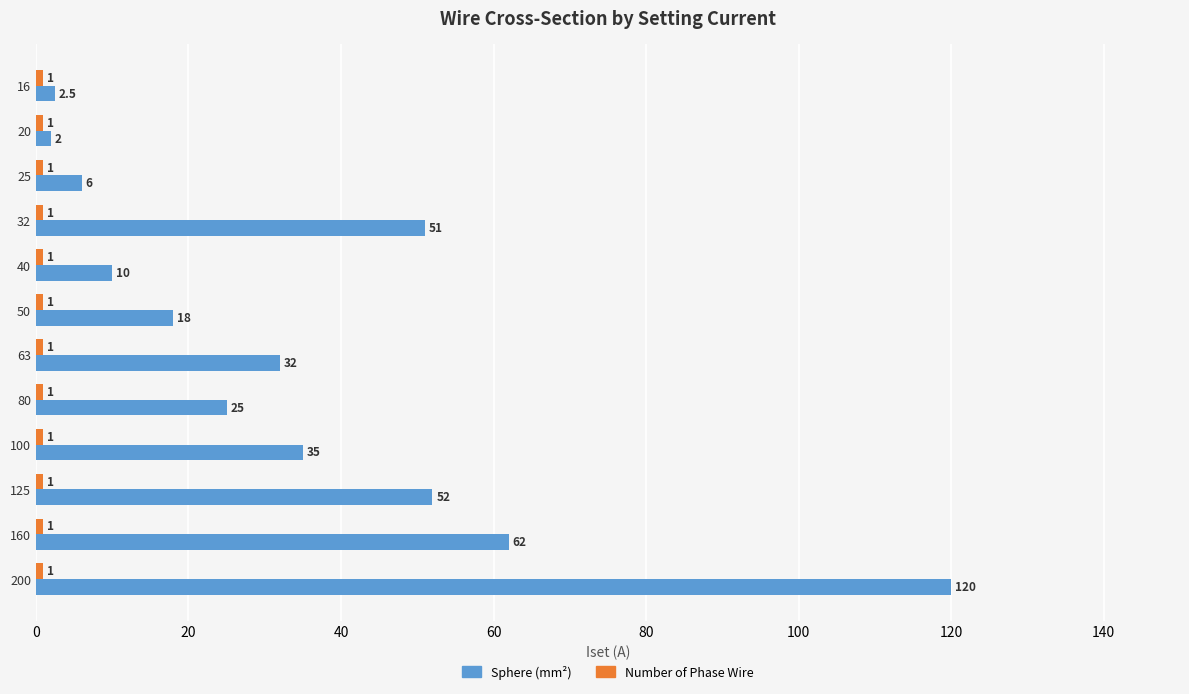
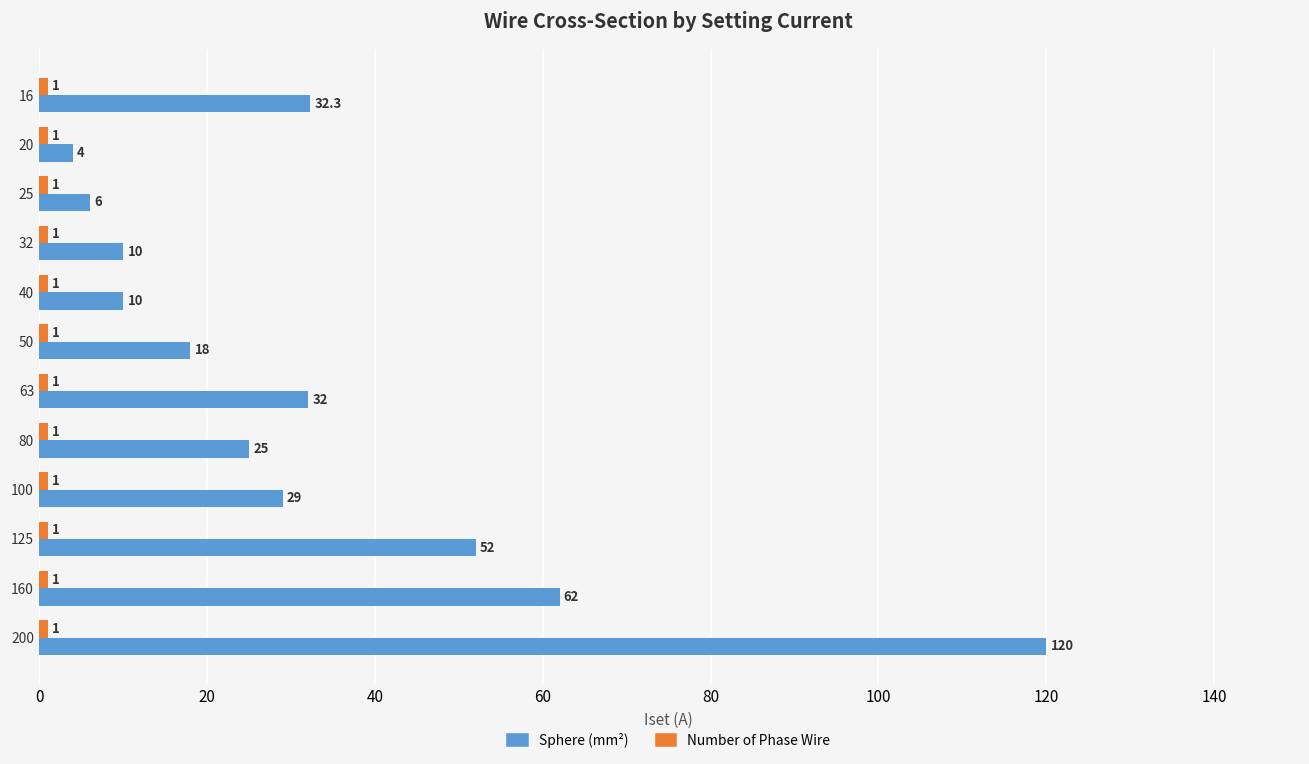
Sphere (mm²), 16: 2.5 -> 32.3
Sphere (mm²), 20: 2 -> 4
Sphere (mm²), 32: 51 -> 10
Sphere (mm²), 100: 35 -> 29
